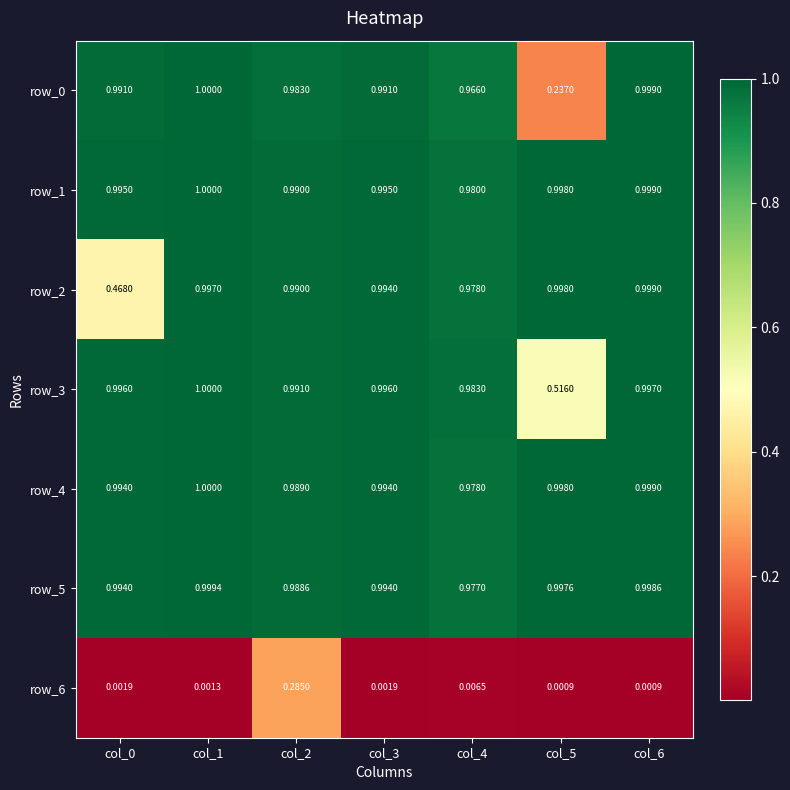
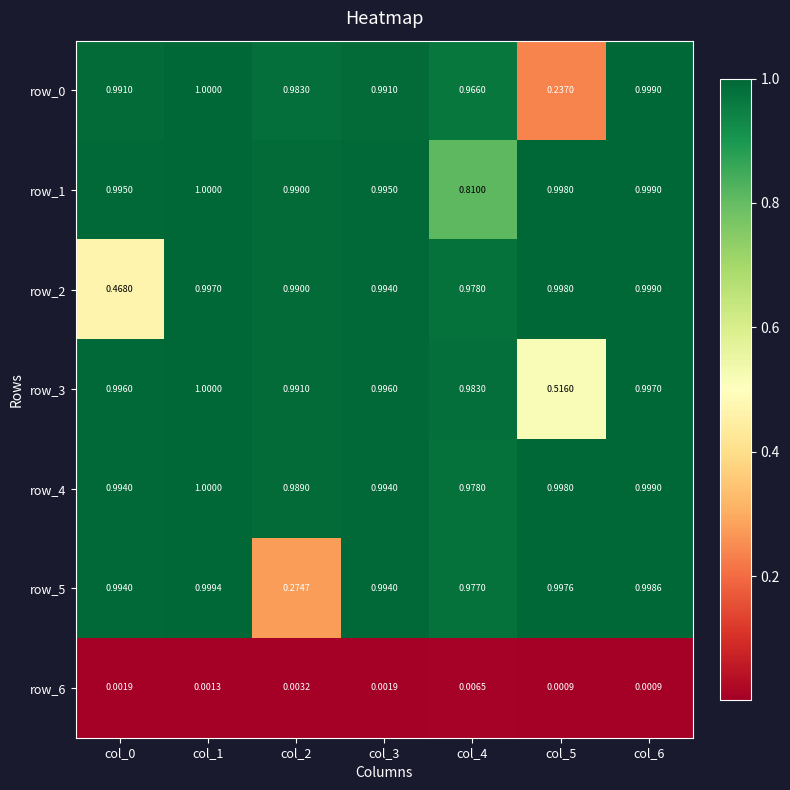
row_1, col_4: 0.9800 -> 0.8100
row_5, col_2: 0.9886 -> 0.2747
row_6, col_2: 0.2850 -> 0.0032
